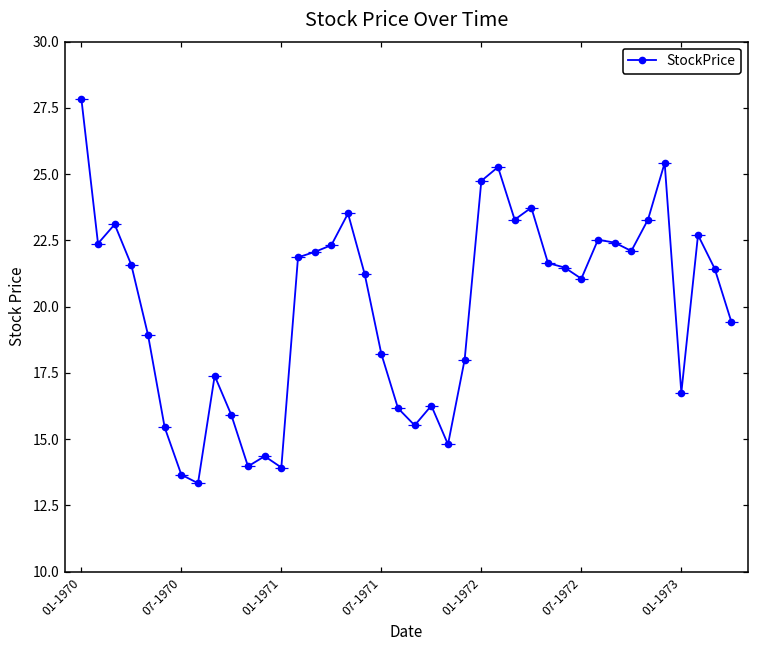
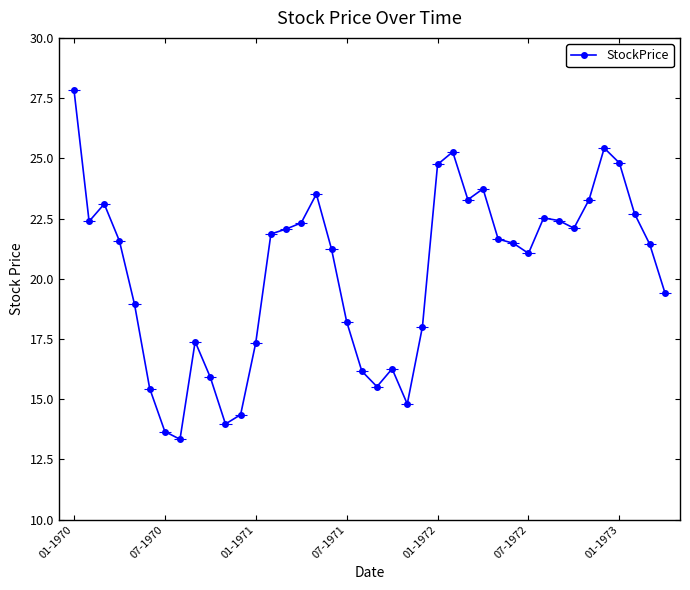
01-1971: 13.9 -> 17.3
01-1973: 16.8 -> 24.8
